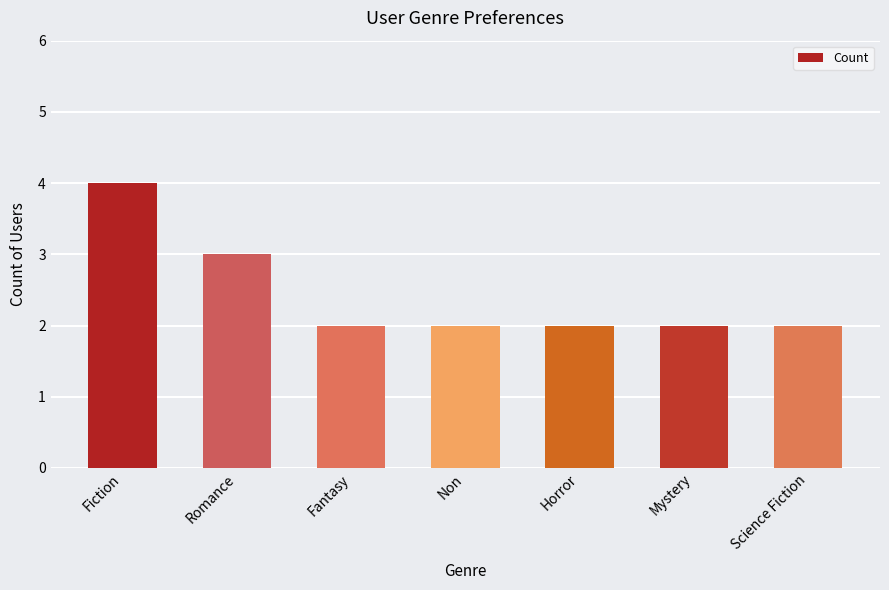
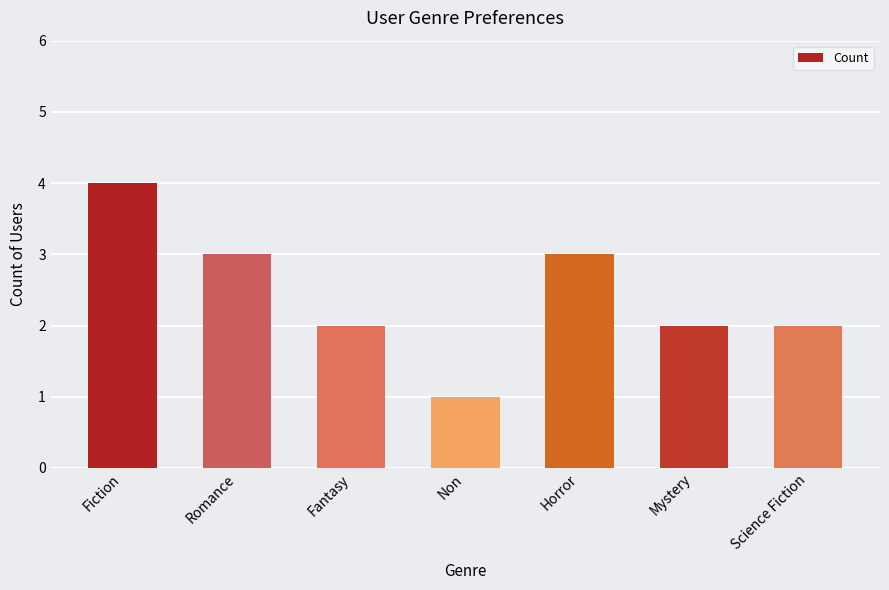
Non: 2 -> 1
Horror: 2 -> 3
